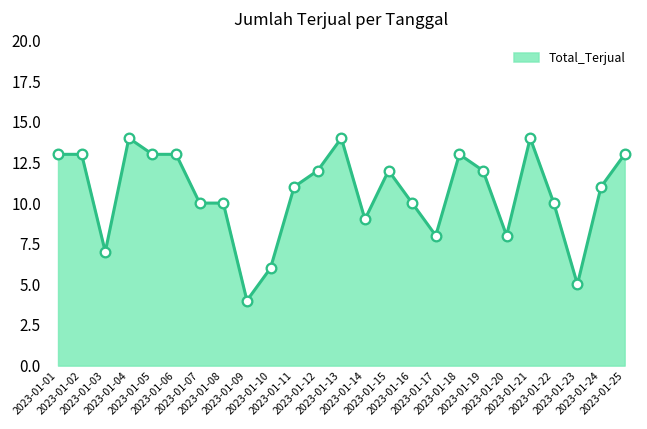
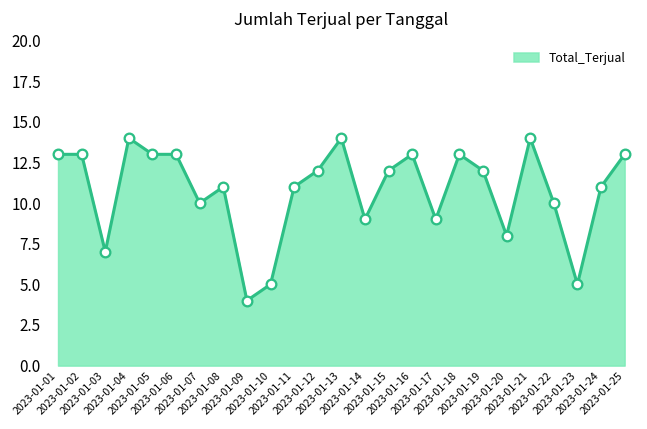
2023-01-08: 10 -> 11
2023-01-10: 6 -> 5
2023-01-16: 10 -> 13
2023-01-17: 8 -> 9
